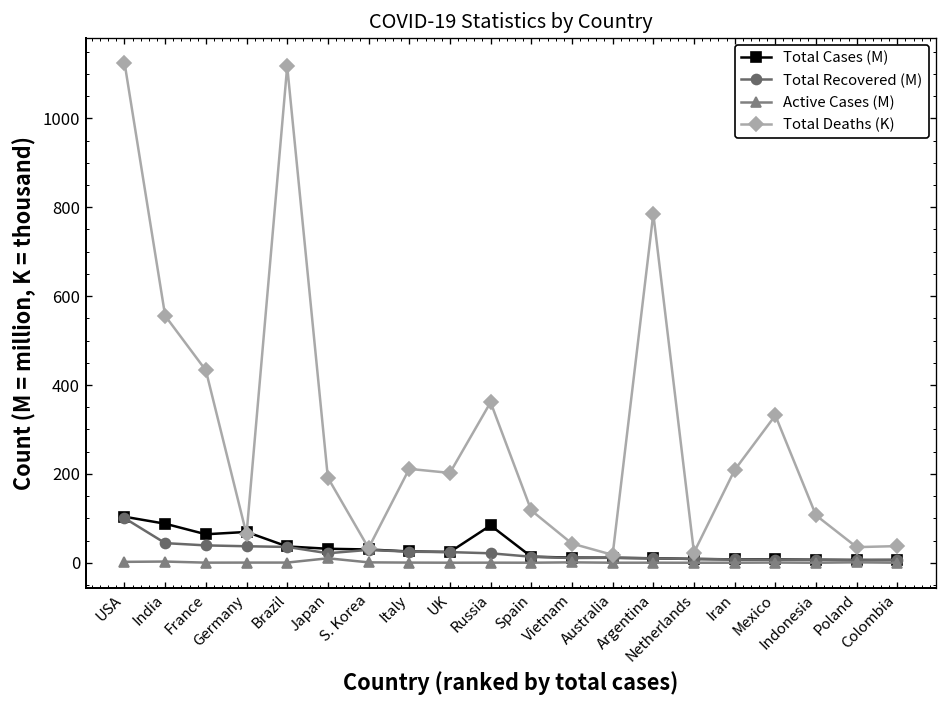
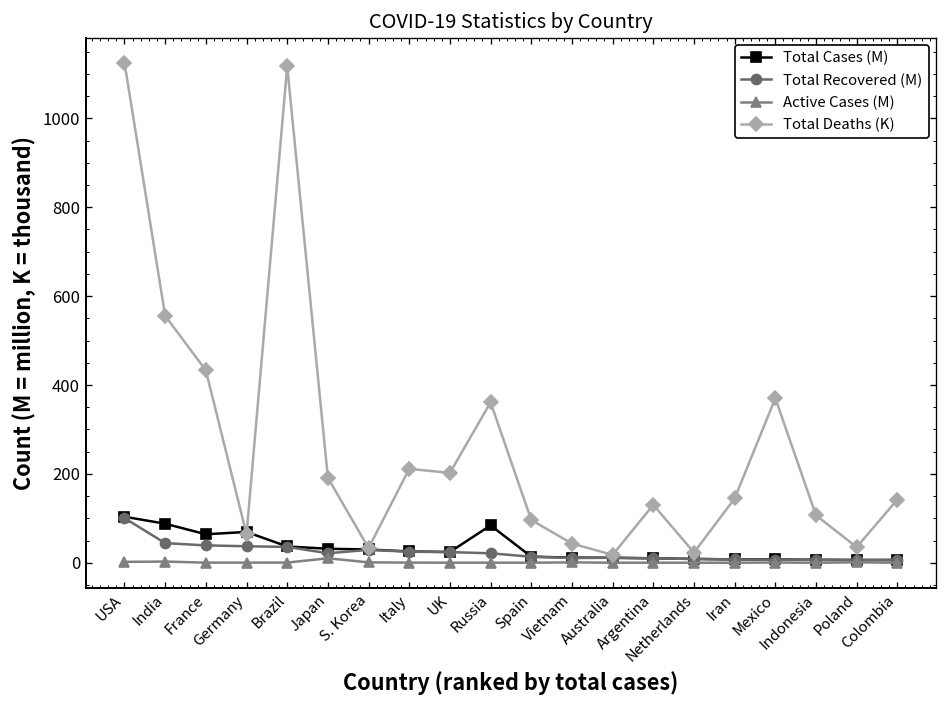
Total Deaths (K), Spain: 120 -> 100
Total Deaths (K), Argentina: 790 -> 130
Total Deaths (K), Iran: 210 -> 140
Total Deaths (K), Mexico: 330 -> 370
Total Deaths (K), Colombia: 40 -> 140
